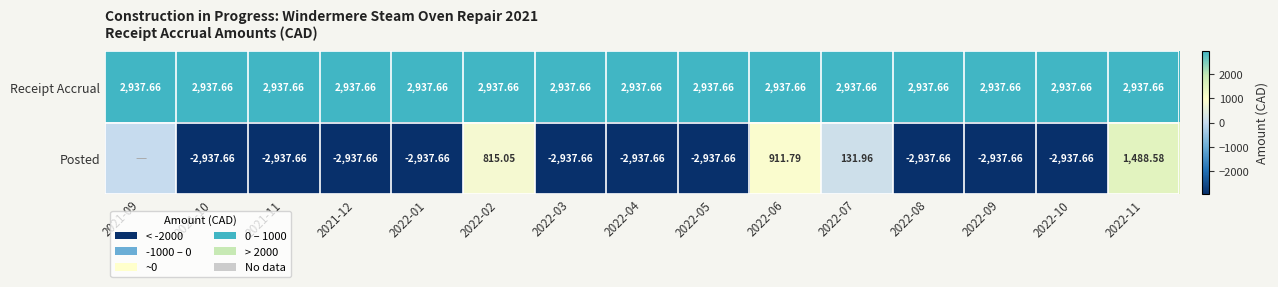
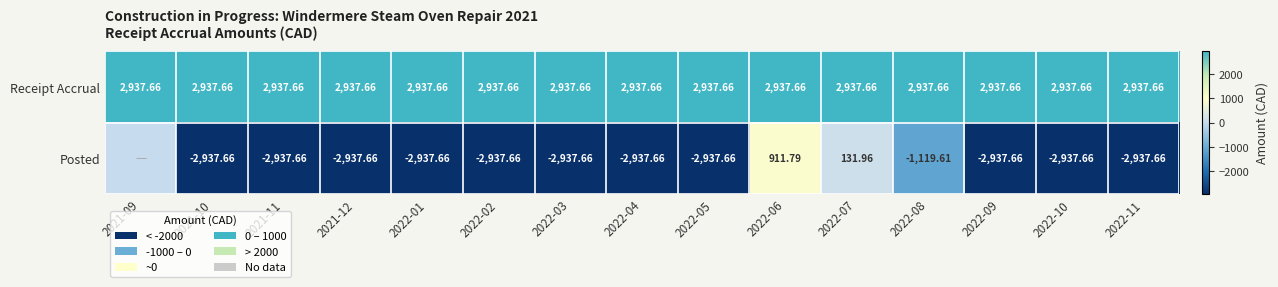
Posted, 2022-02: 815.05 -> -2,937.66
Posted, 2022-08: -2,937.66 -> -1,119.61
Posted, 2022-11: 1,488.58 -> -2,937.66
